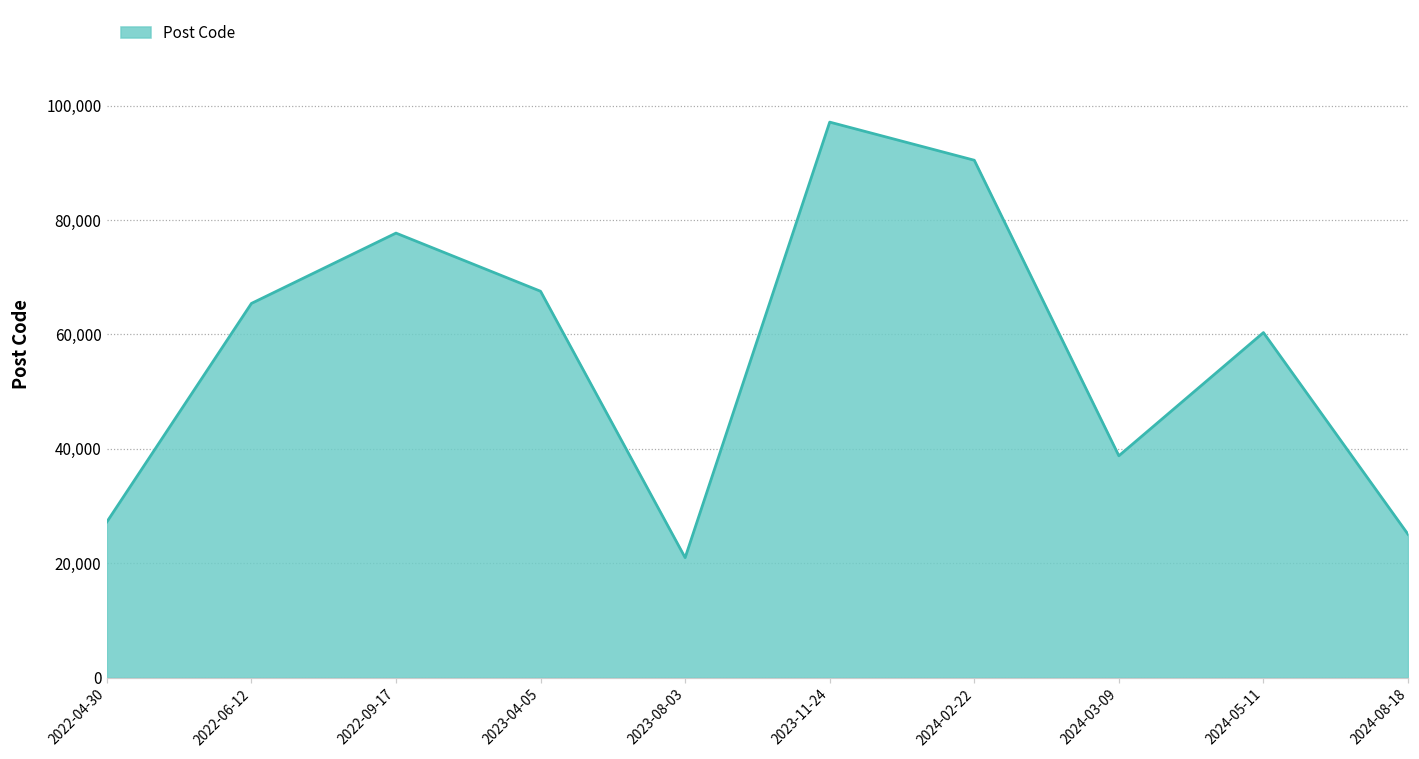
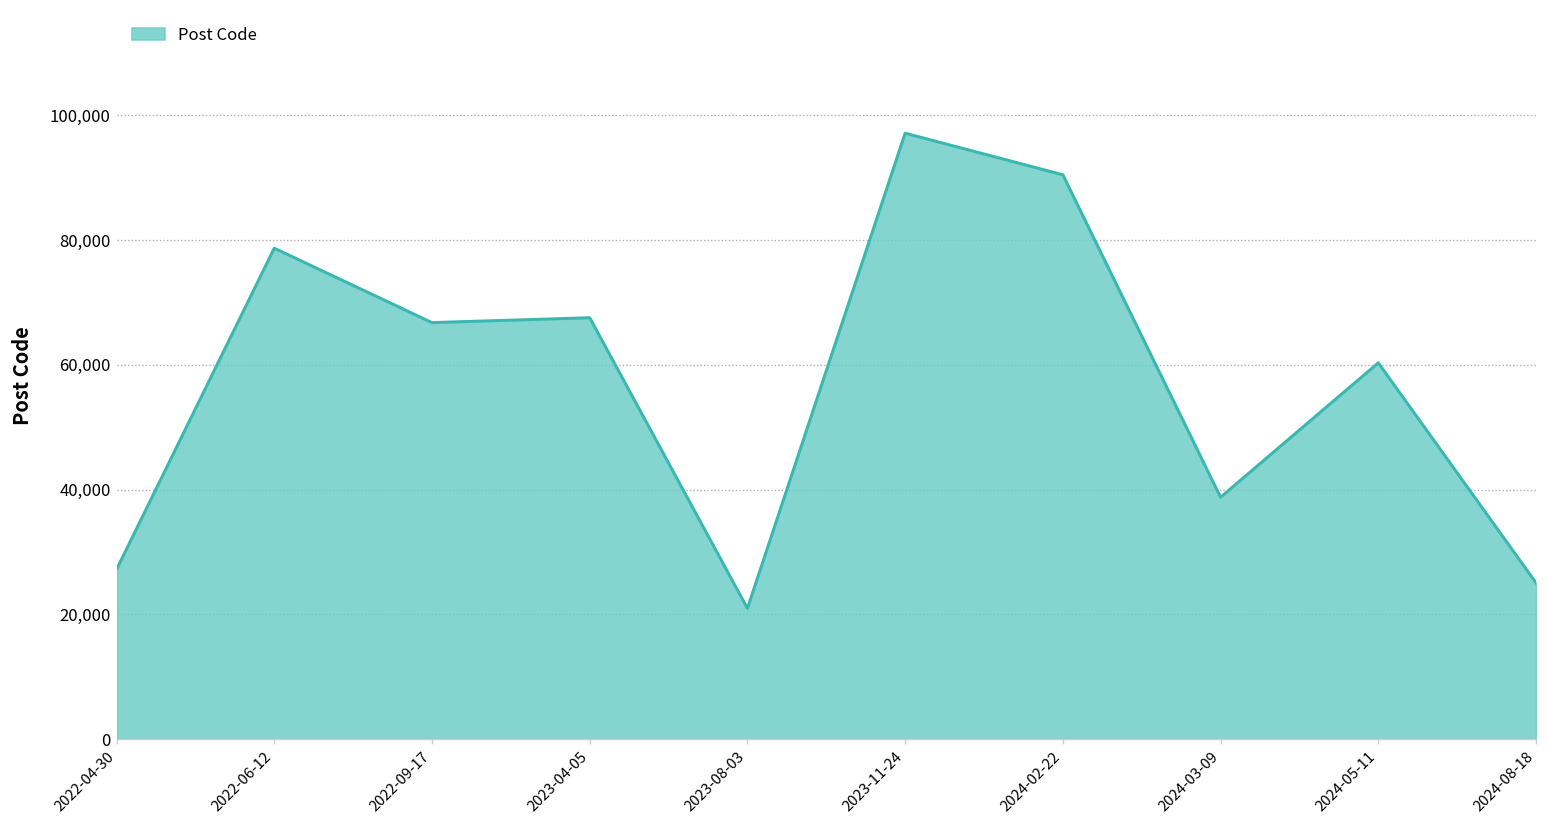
2022-06-12: 65,000 -> 79,000
2022-09-17: 78,000 -> 67,000
